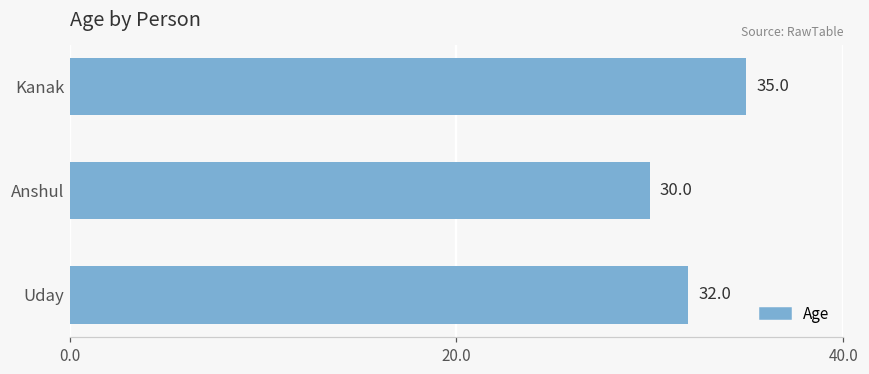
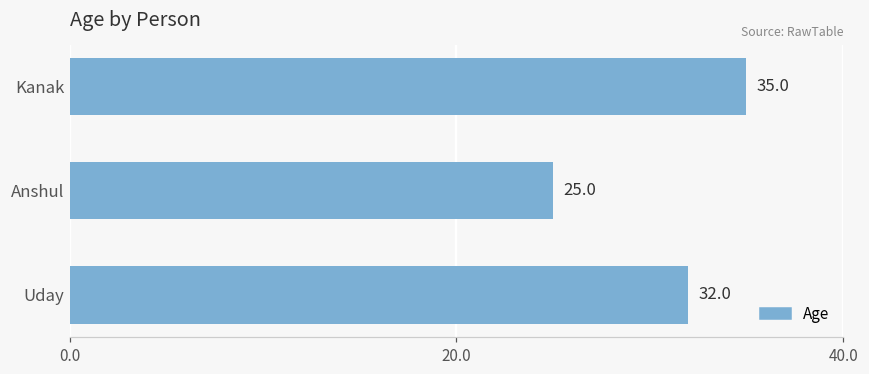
Anshul: 30.0 -> 25.0
